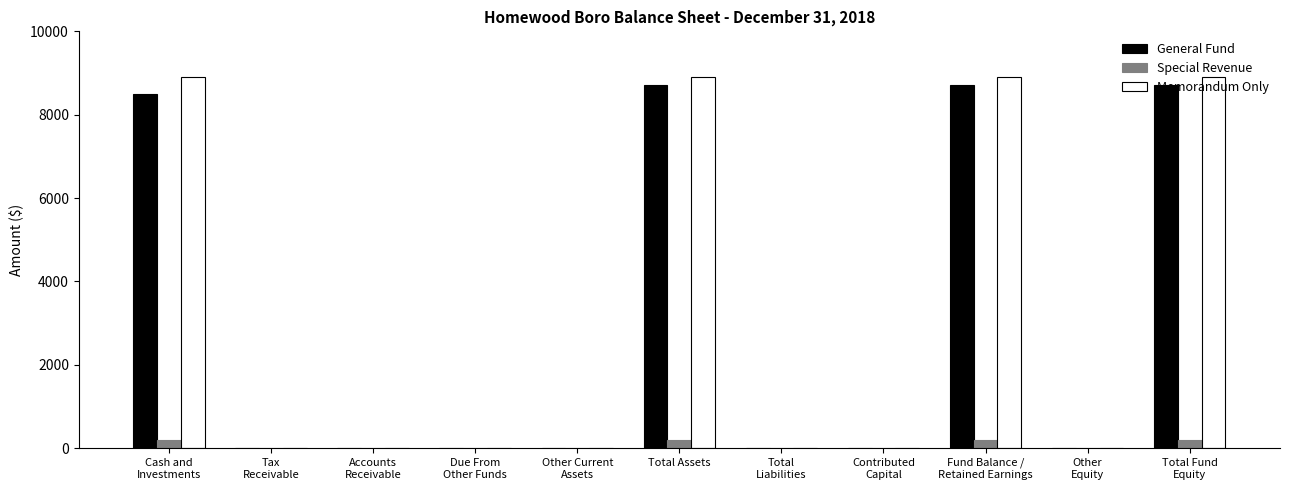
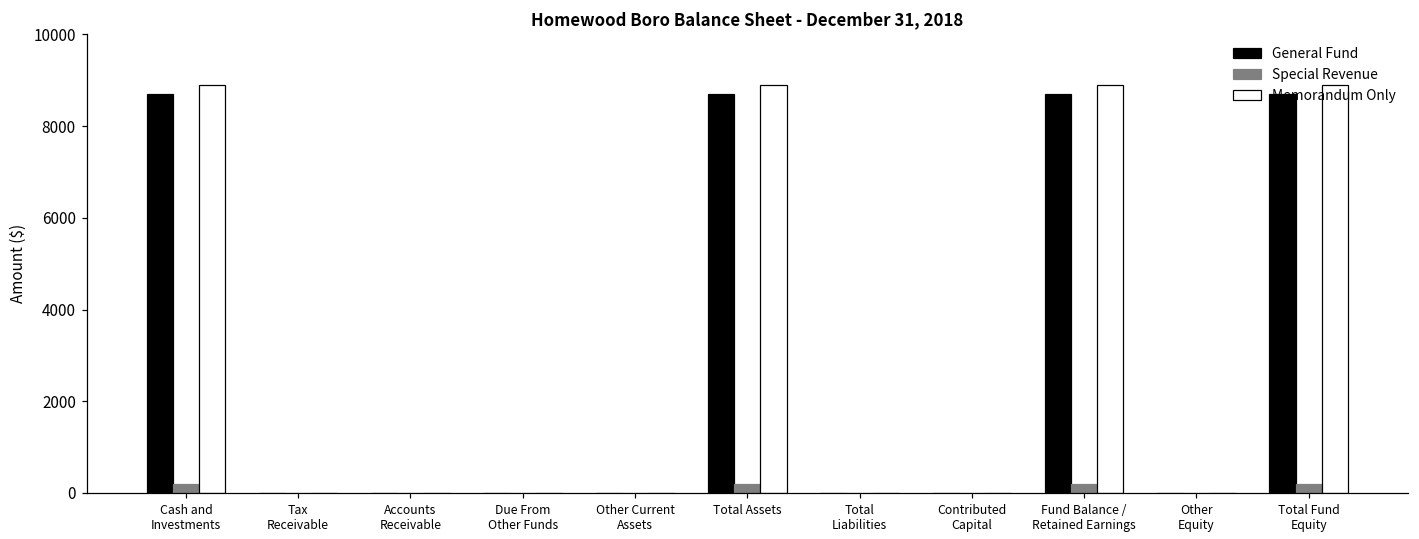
General Fund, Cash and Investments: 8500 -> 8700
